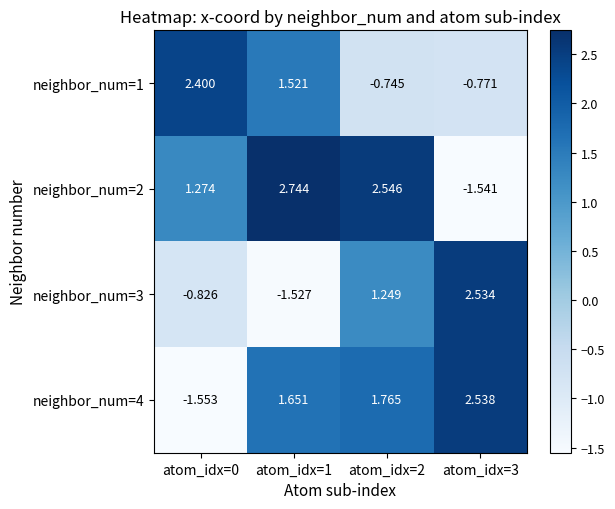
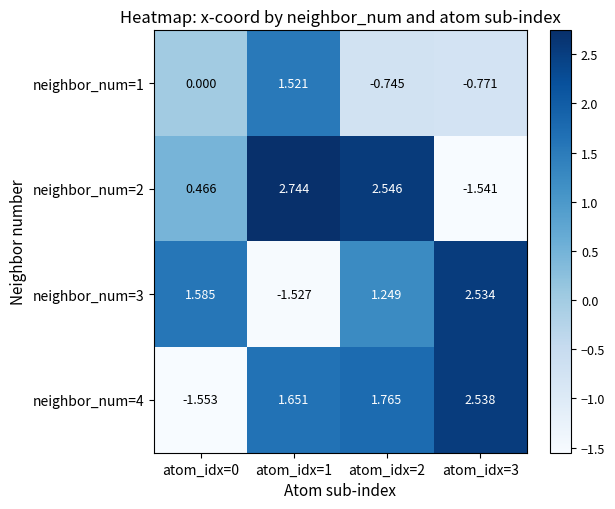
neighbor_num=1, atom_idx=0: 2.400 -> 0.000
neighbor_num=2, atom_idx=0: 1.274 -> 0.466
neighbor_num=3, atom_idx=0: -0.826 -> 1.585
